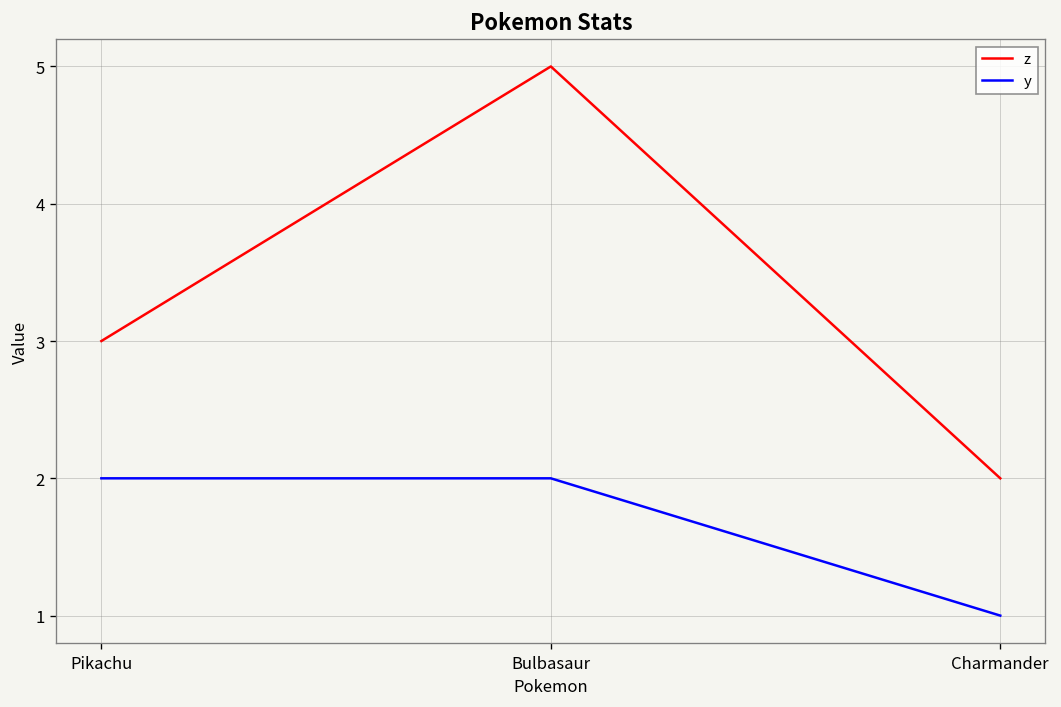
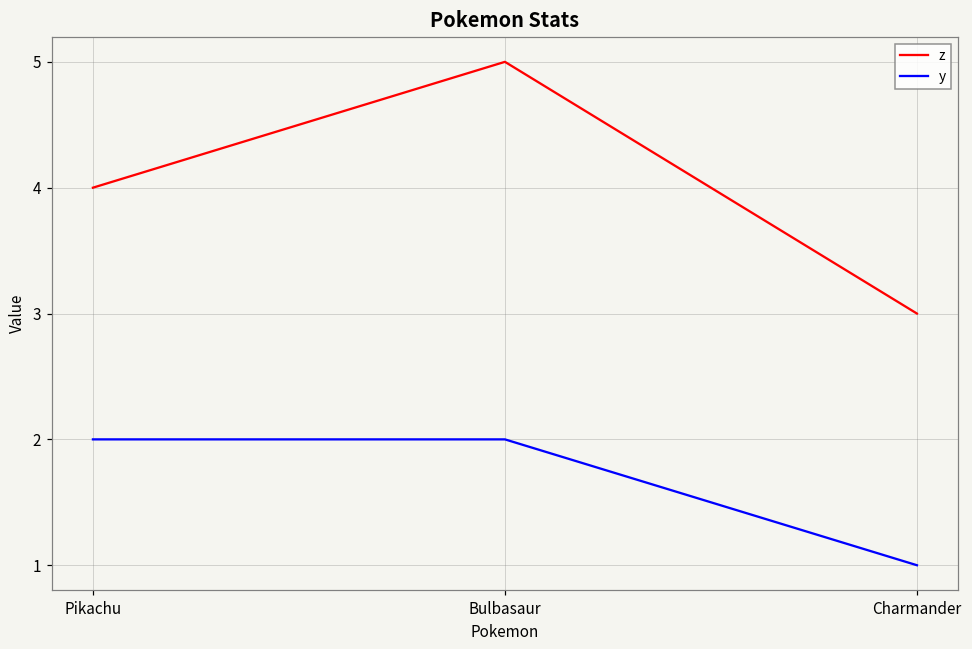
z, Pikachu: 3 -> 4
z, Charmander: 2 -> 3
